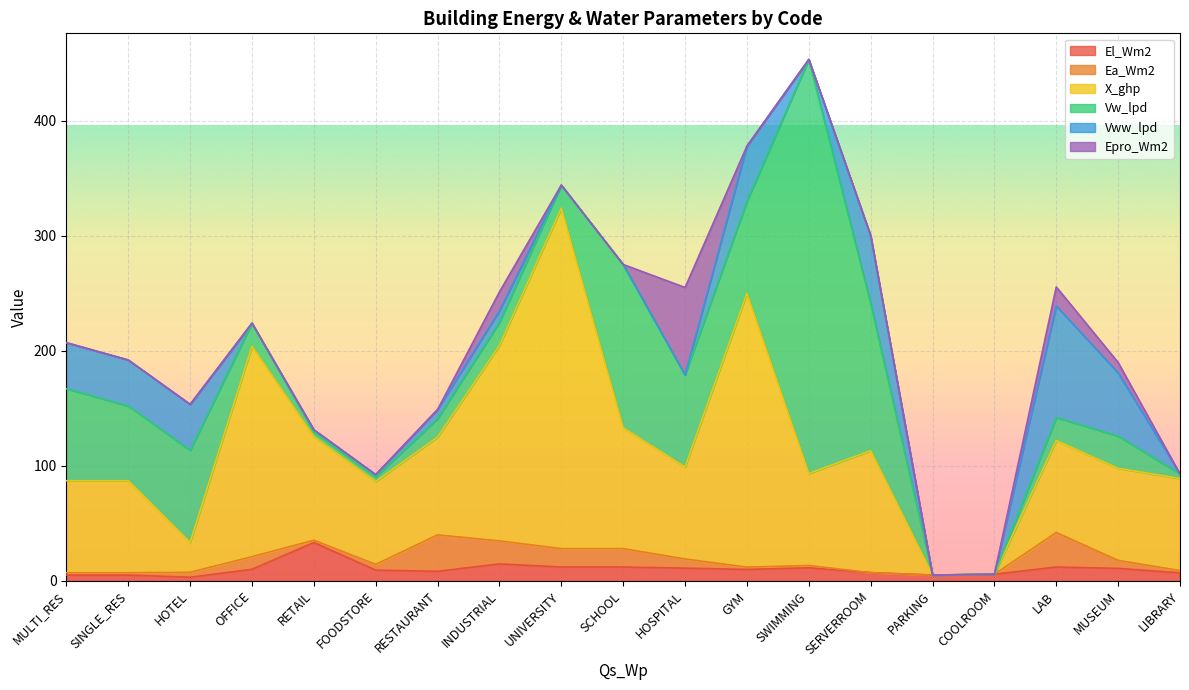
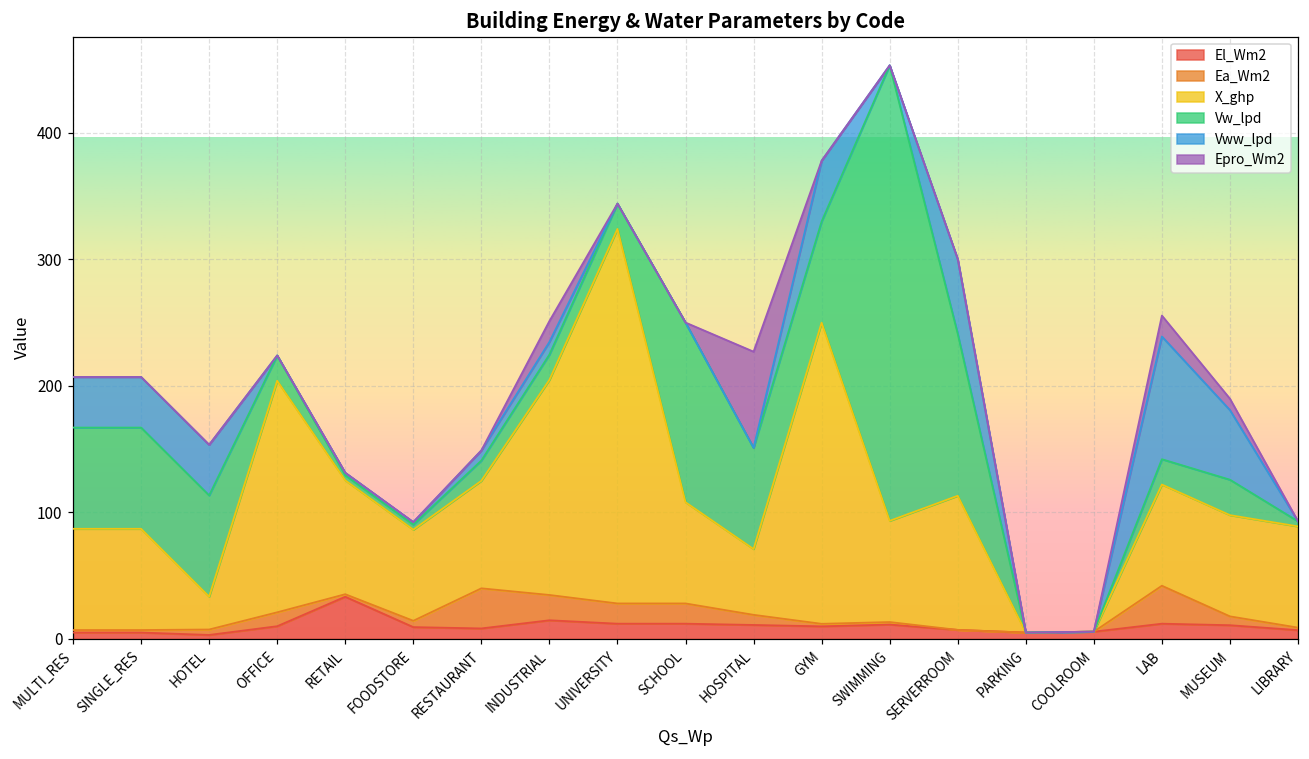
Vw_lpd, SINGLE_RES: 65 -> 80
X_ghp, SCHOOL: 105 -> 80
X_ghp, HOSPITAL: 80 -> 52
